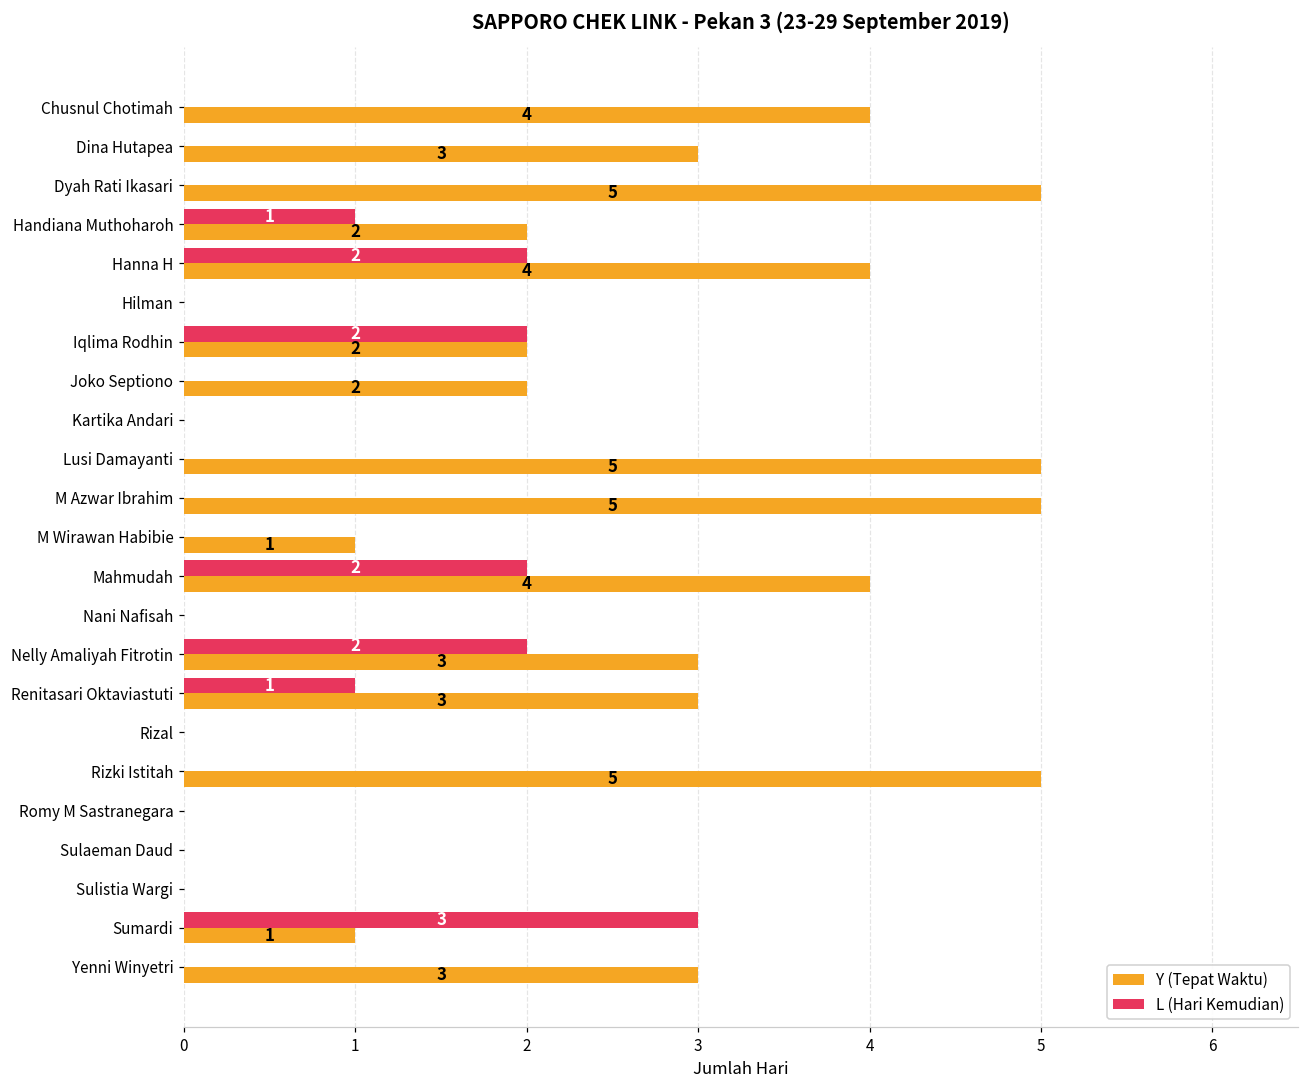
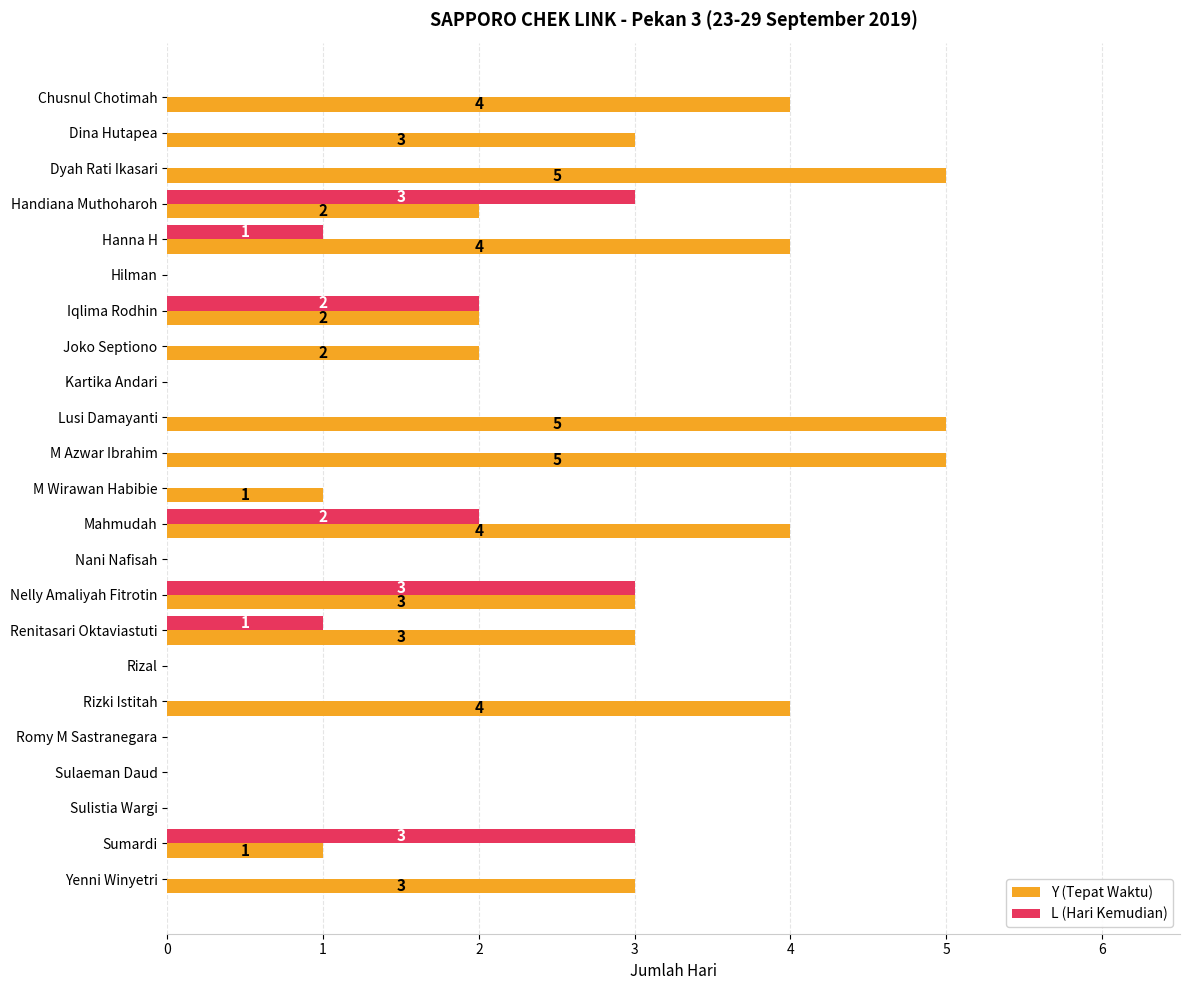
L (Hari Kemudian), Handiana Muthoharoh: 1 -> 3
L (Hari Kemudian), Hanna H: 2 -> 1
L (Hari Kemudian), Nelly Amaliyah Fitrotin: 2 -> 3
Y (Tepat Waktu), Rizki Istitah: 5 -> 4
